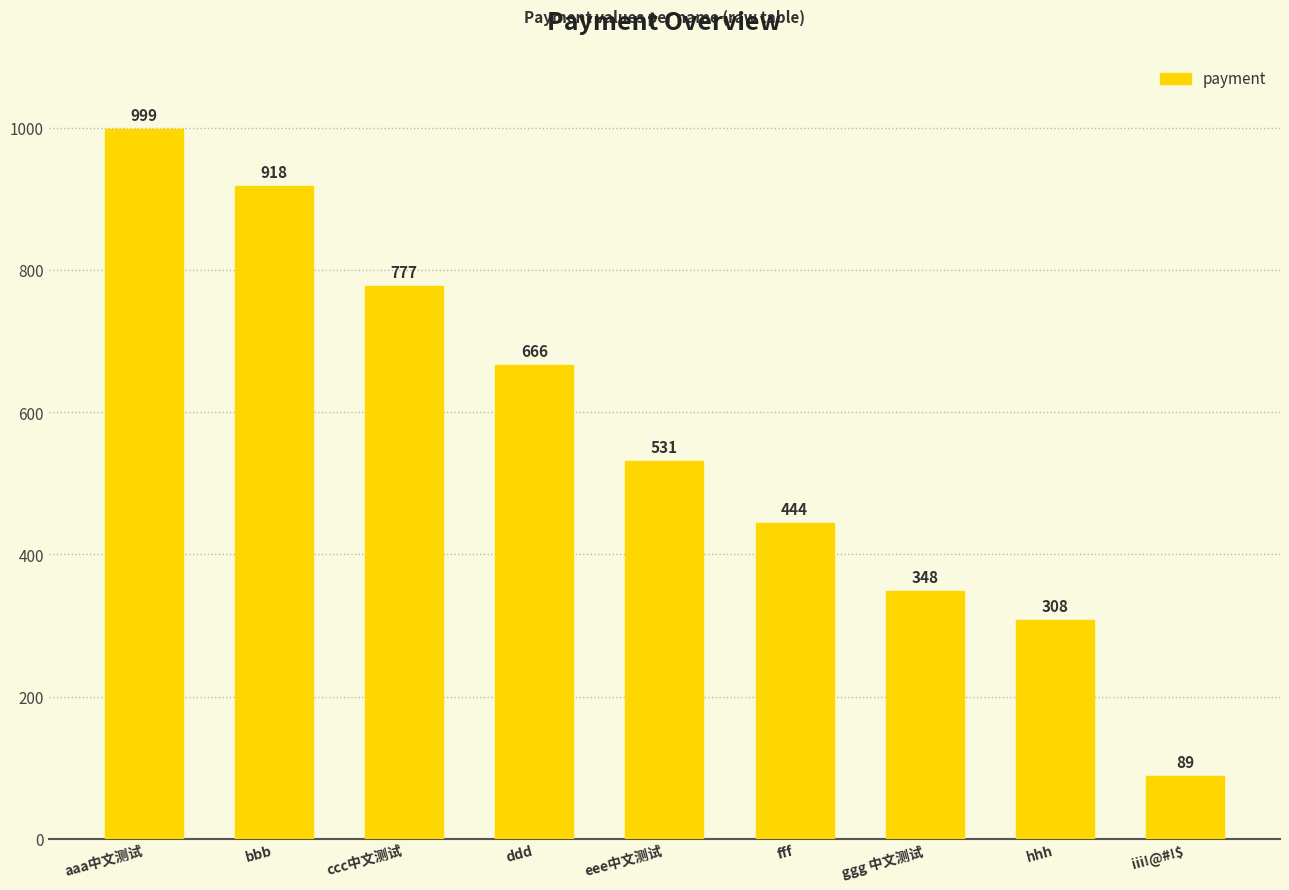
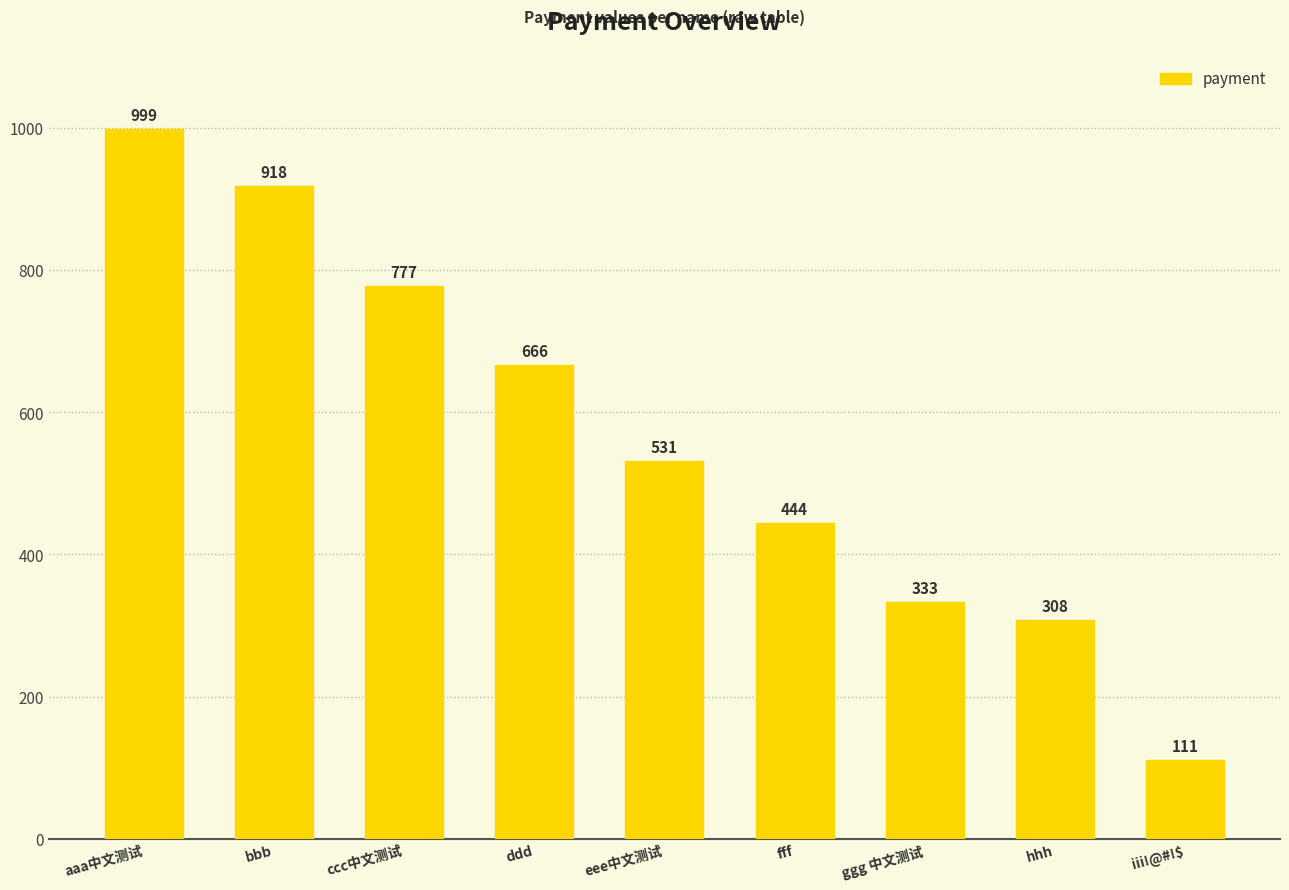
ggg 中文测试: 348 -> 333
iii!@#!$: 89 -> 111
